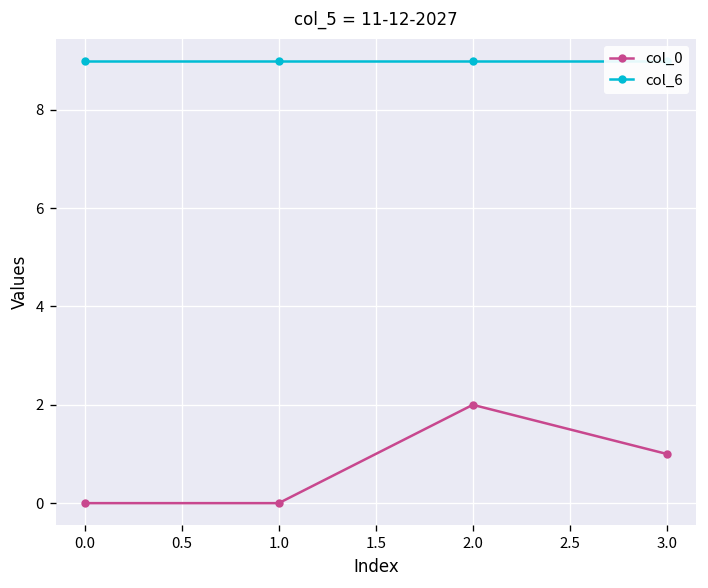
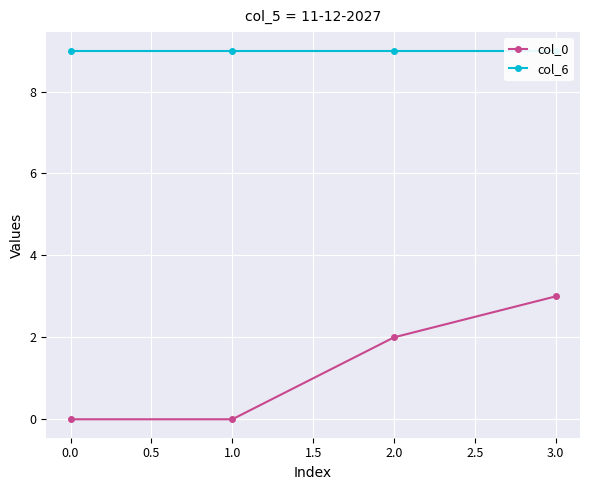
col_0, 3.0: 1 -> 3
